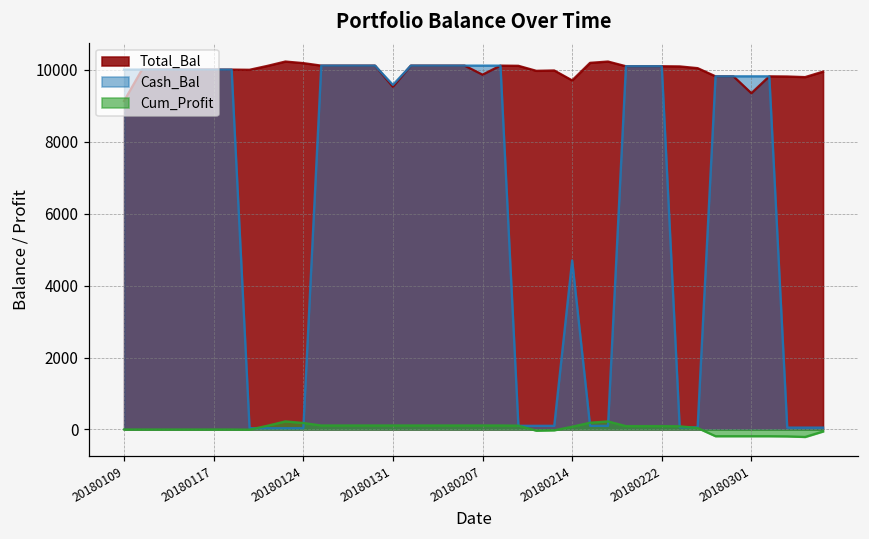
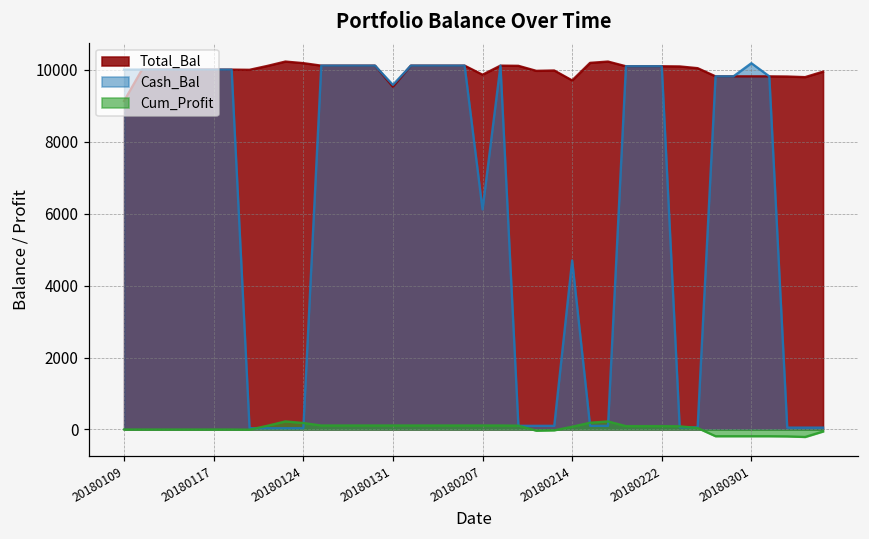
Cash_Bal, 20180207: 10100 -> 6100
Total_Bal, 20180301: 9300 -> 9800
Cash_Bal, 20180301: 9800 -> 10200
